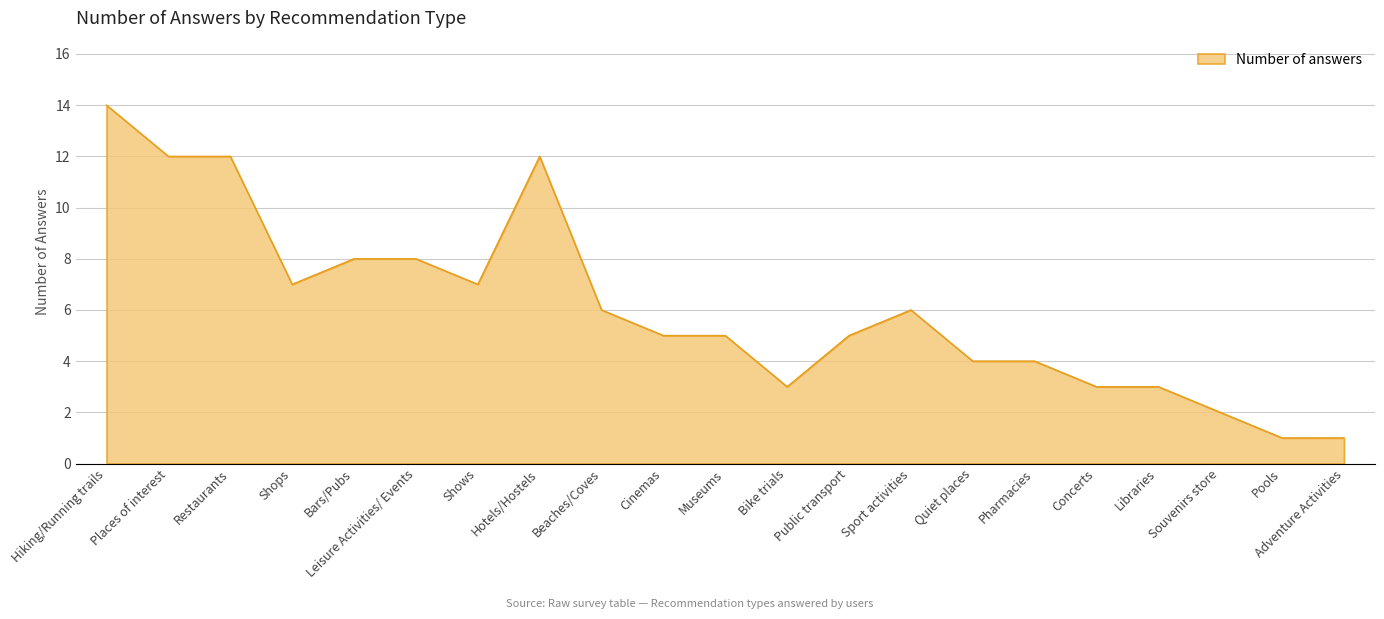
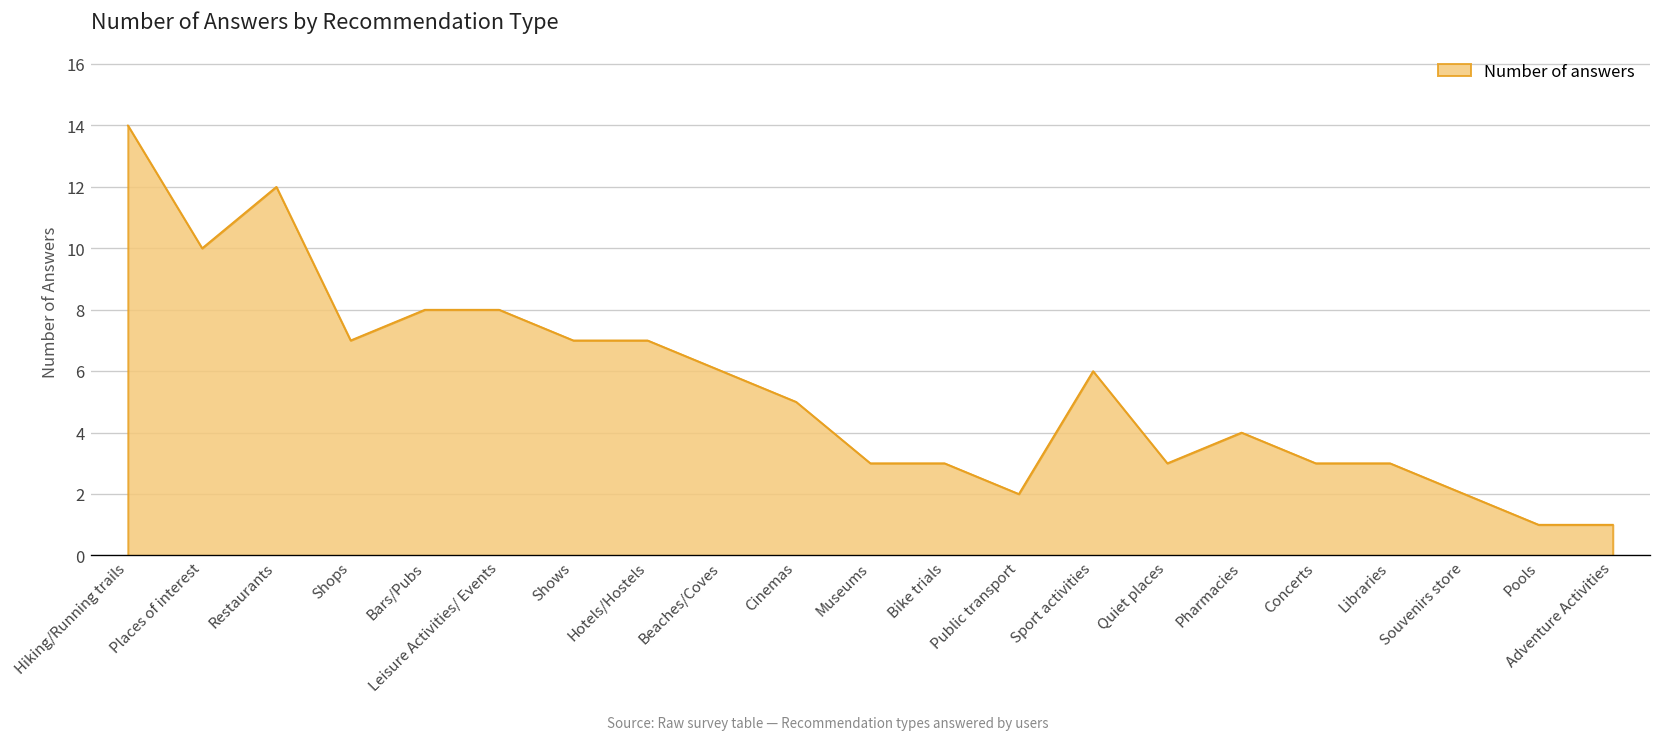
Places of interest: 12 -> 10
Hotels/Hostels: 12 -> 7
Museums: 5 -> 3
Public transport: 5 -> 2
Quiet places: 4 -> 3
